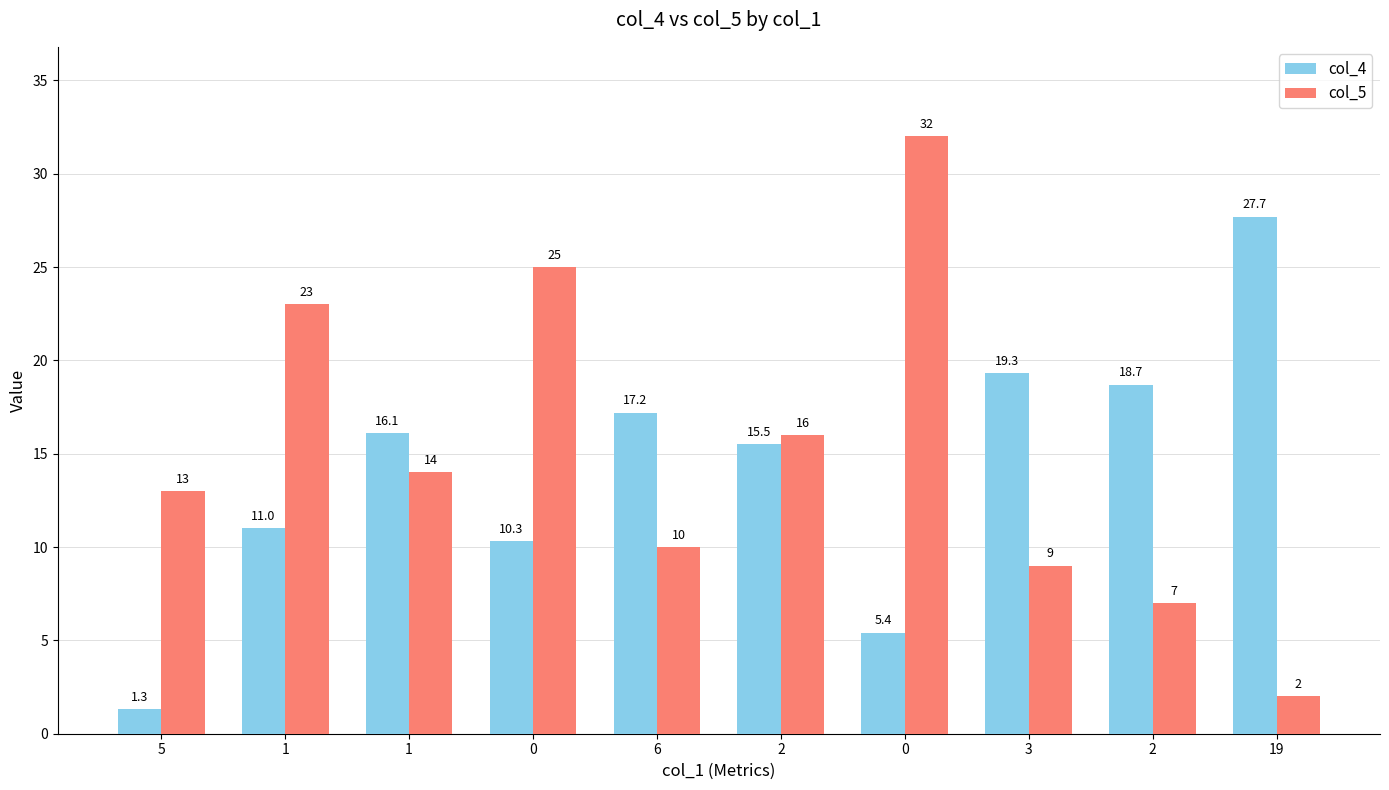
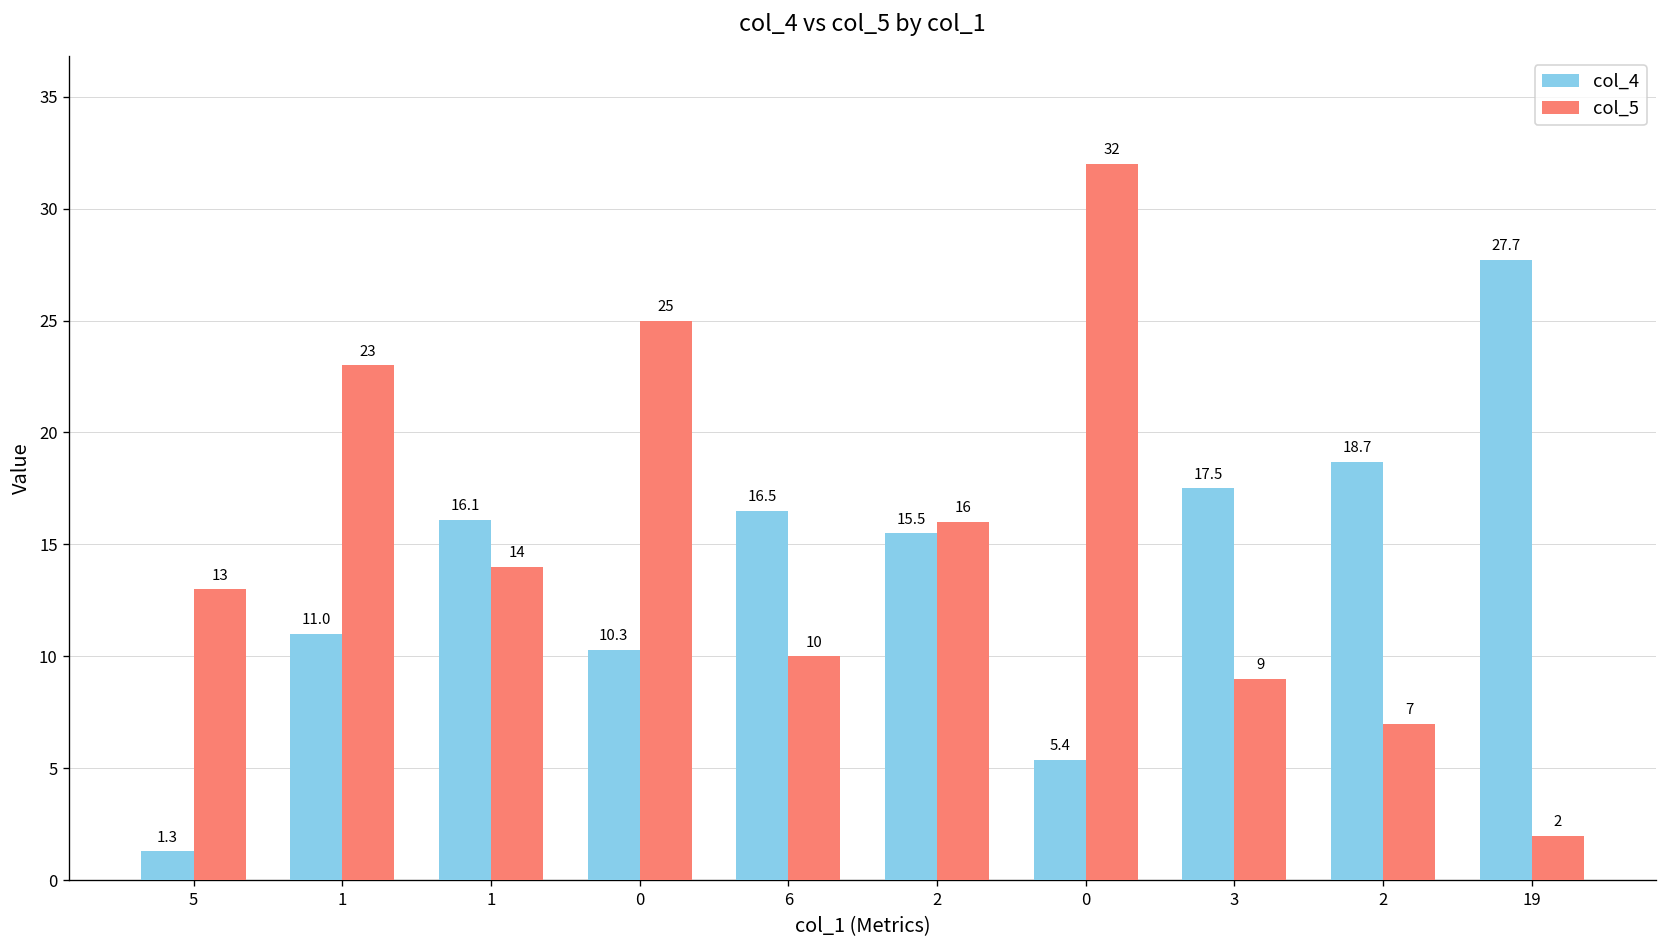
col_4, 6: 17.2 -> 16.5
col_4, 3: 19.3 -> 17.5
